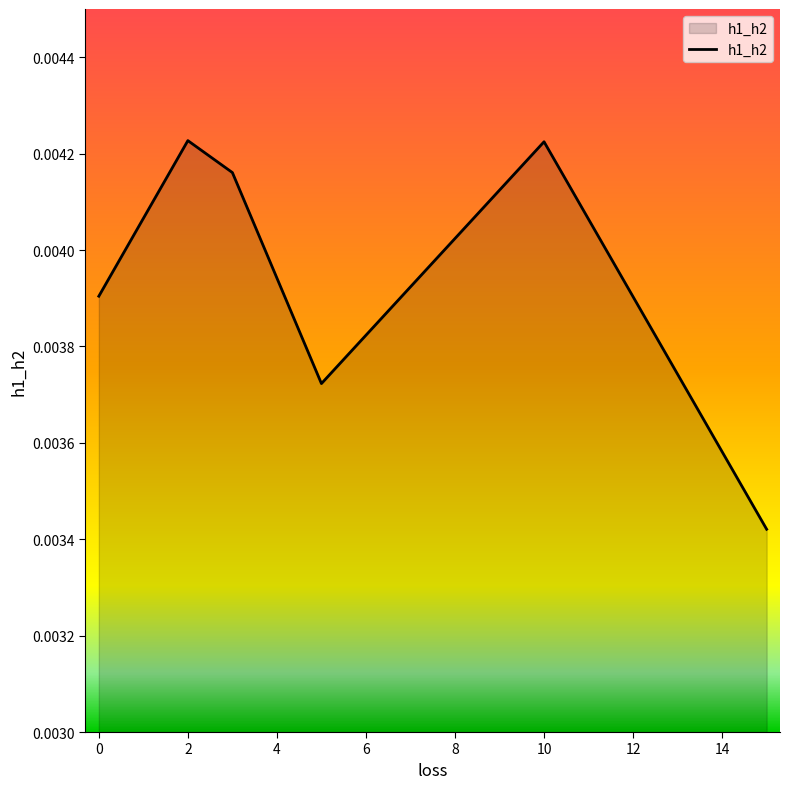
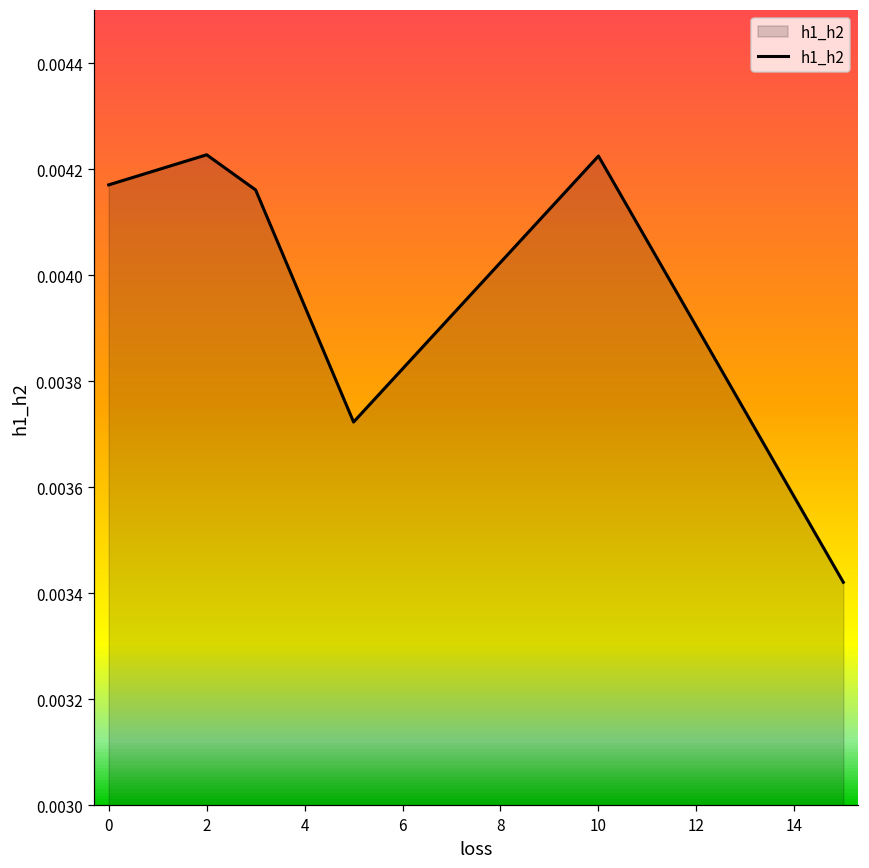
0: 0.00390 -> 0.00417
